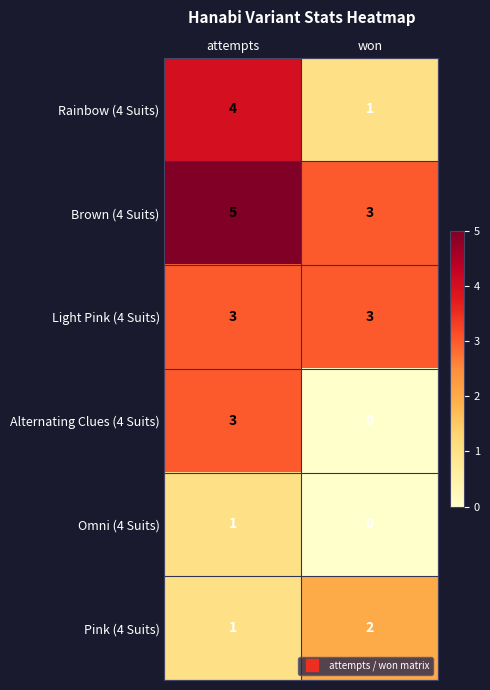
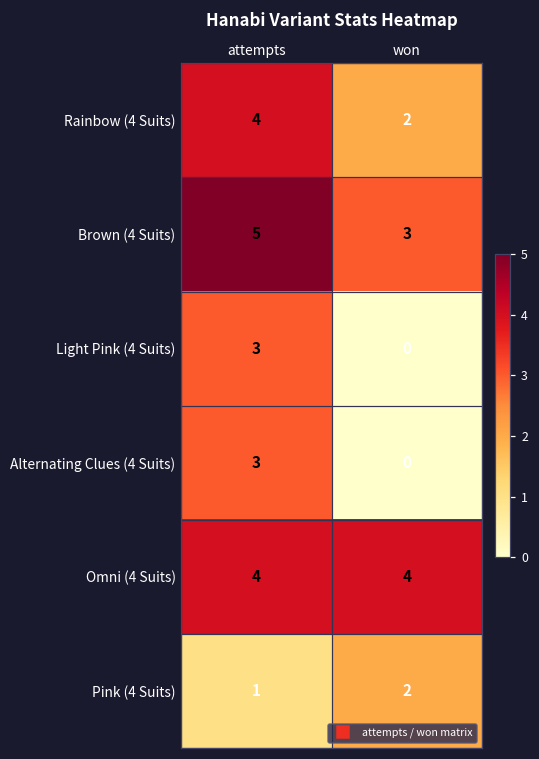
Rainbow (4 Suits), won: 1 -> 2
Light Pink (4 Suits), won: 3 -> 0
Omni (4 Suits), attempts: 1 -> 4
Omni (4 Suits), won: 0 -> 4
